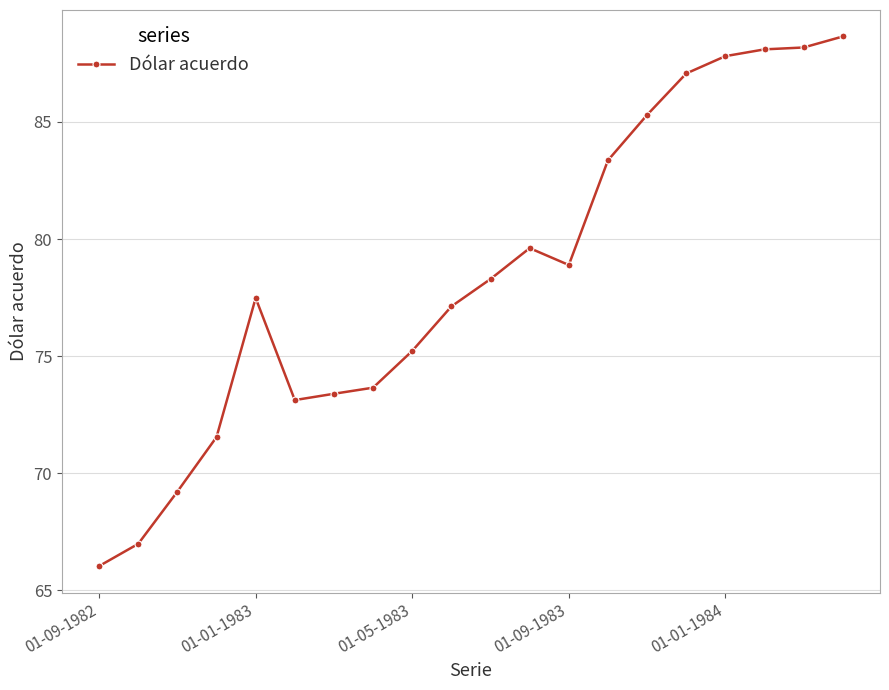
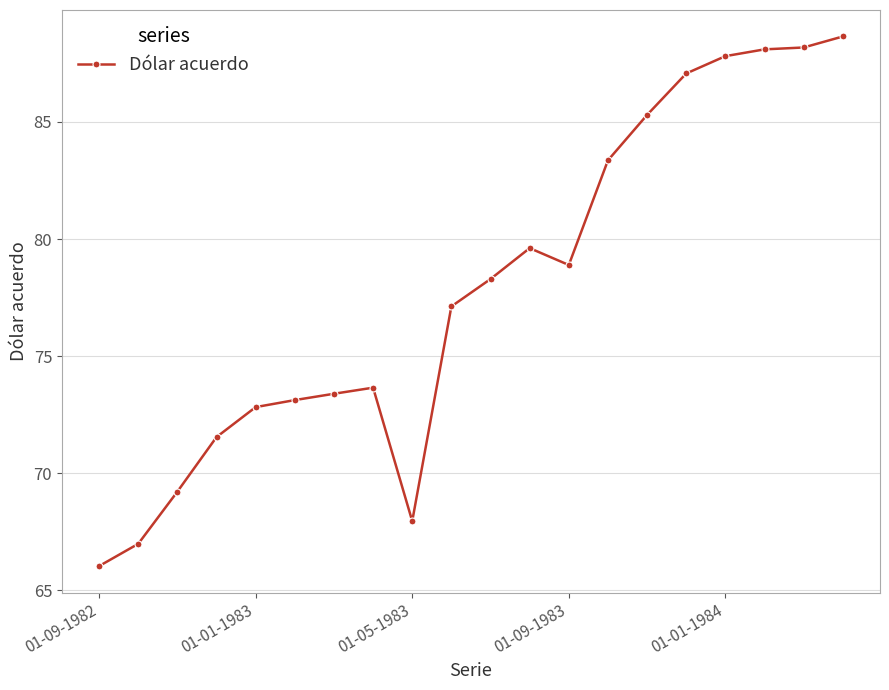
01-01-1983: 77.5 -> 72.8
01-05-1983: 75.2 -> 68.0
